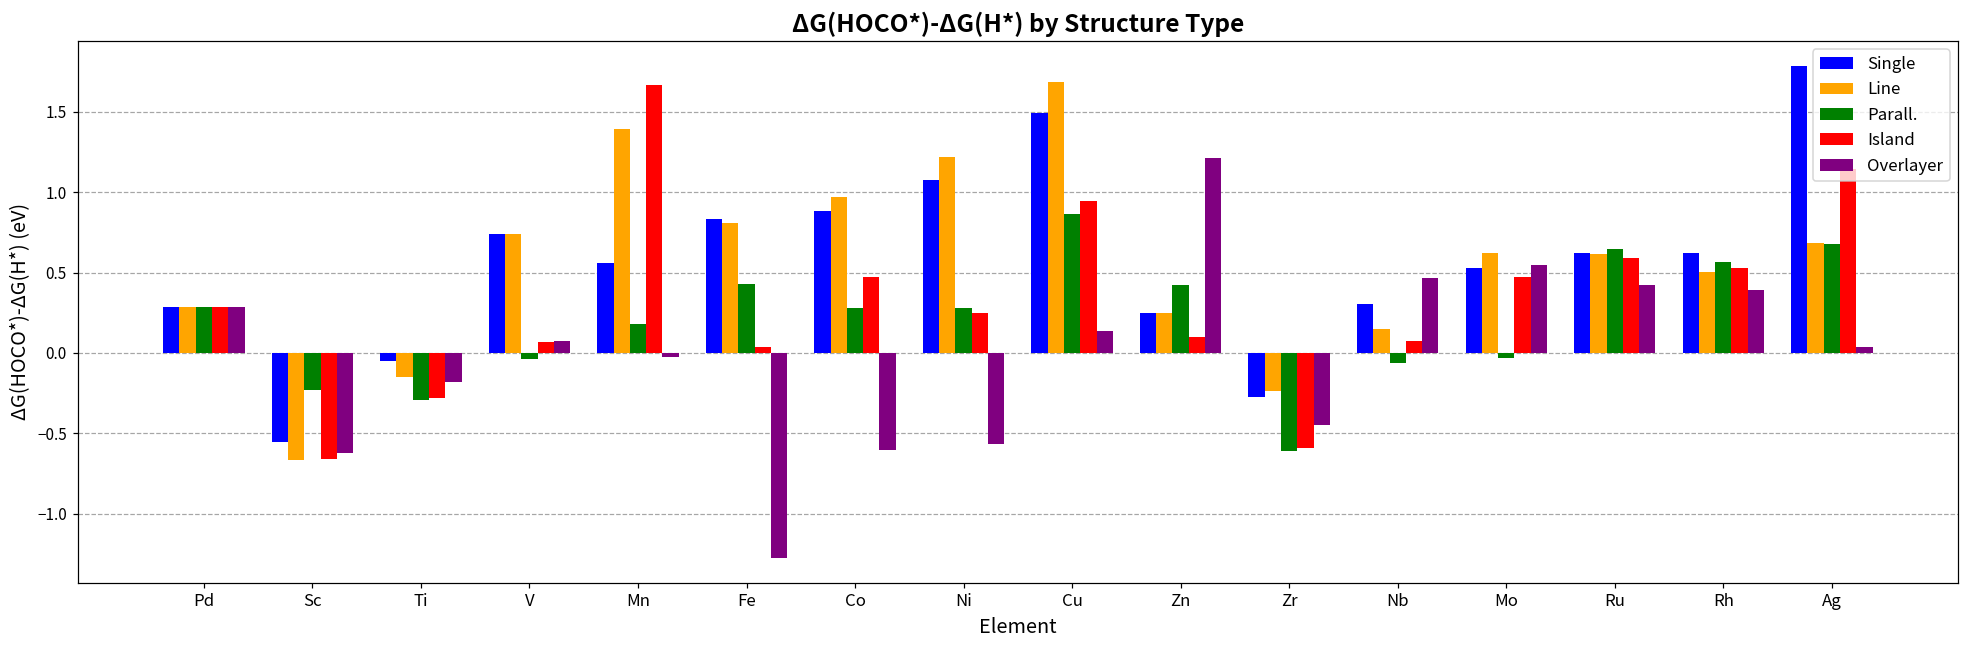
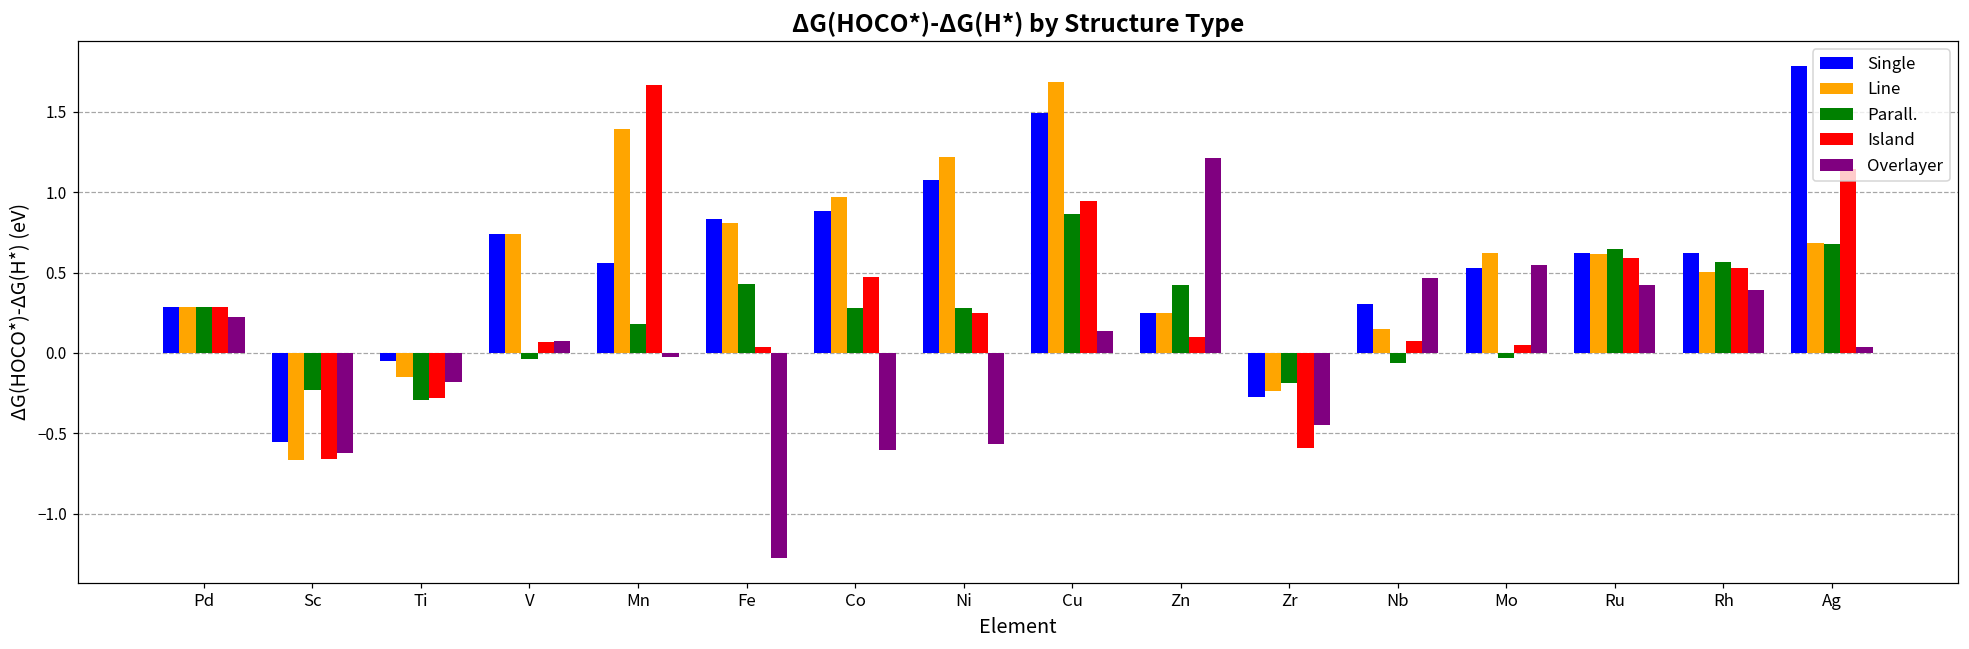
Overlayer, Pd: 0.29 -> 0.22
Parall., Zr: -0.61 -> -0.19
Island, Mo: 0.48 -> 0.05
